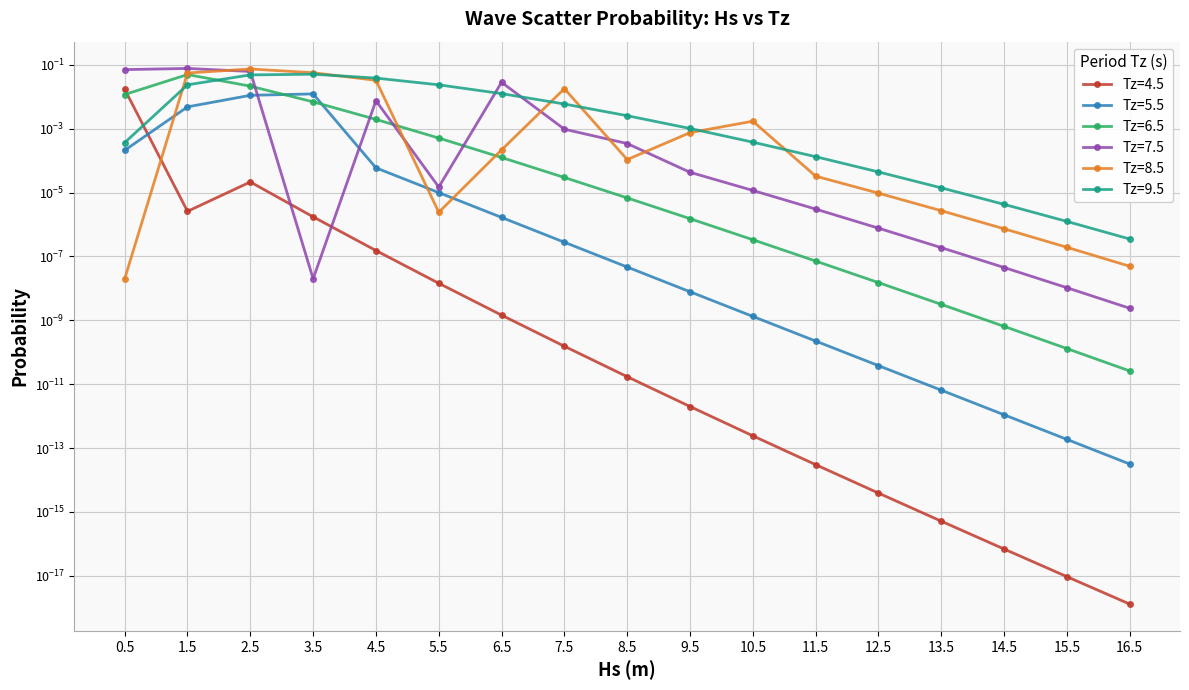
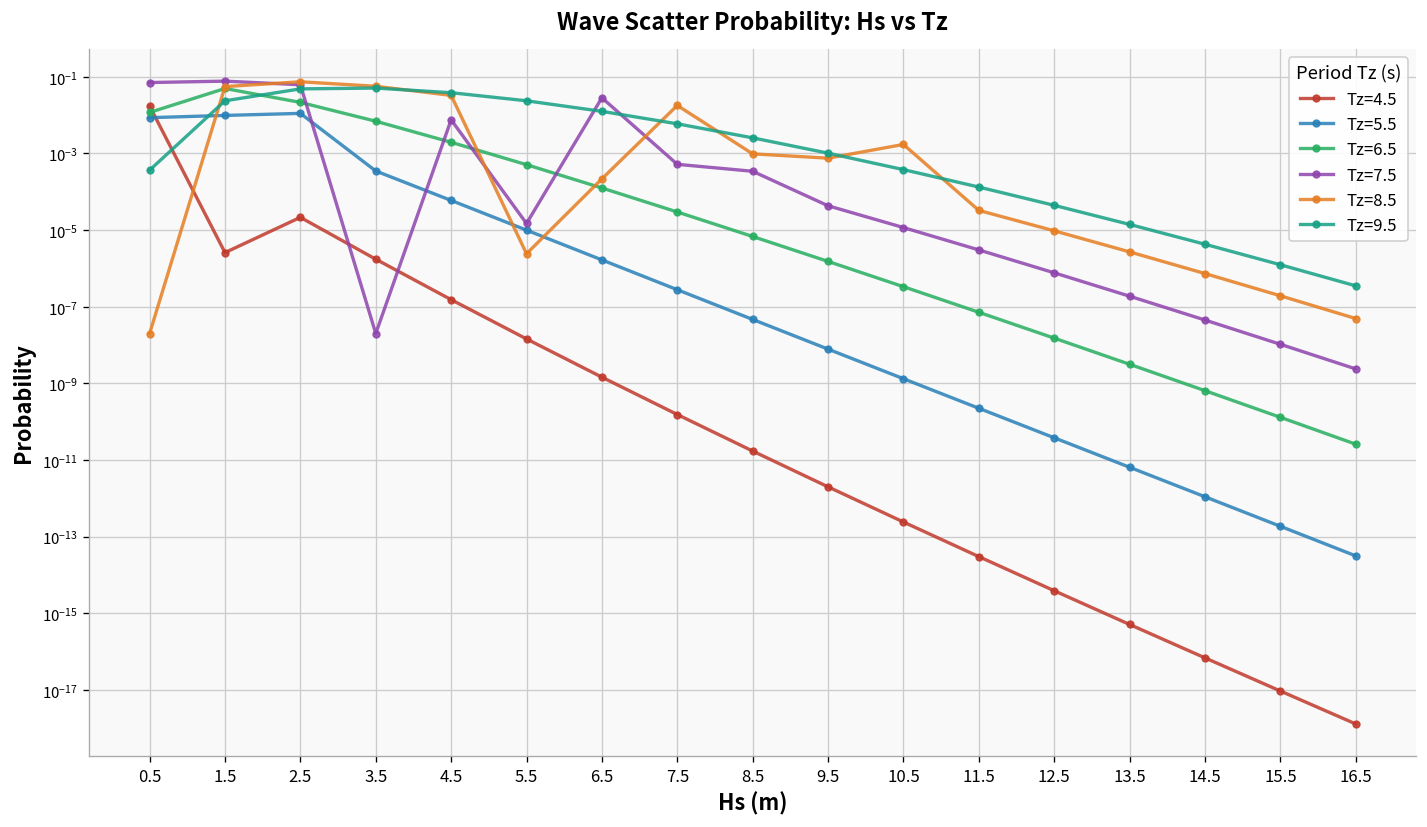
Tz=5.5, 0.5: 0.0002 -> 0.009
Tz=5.5, 1.5: 0.005 -> 0.010
Tz=5.5, 3.5: 0.012 -> 0.0003
Tz=7.5, 7.5: 0.0010 -> 0.0005
Tz=8.5, 8.5: 0.00011 -> 0.0010
